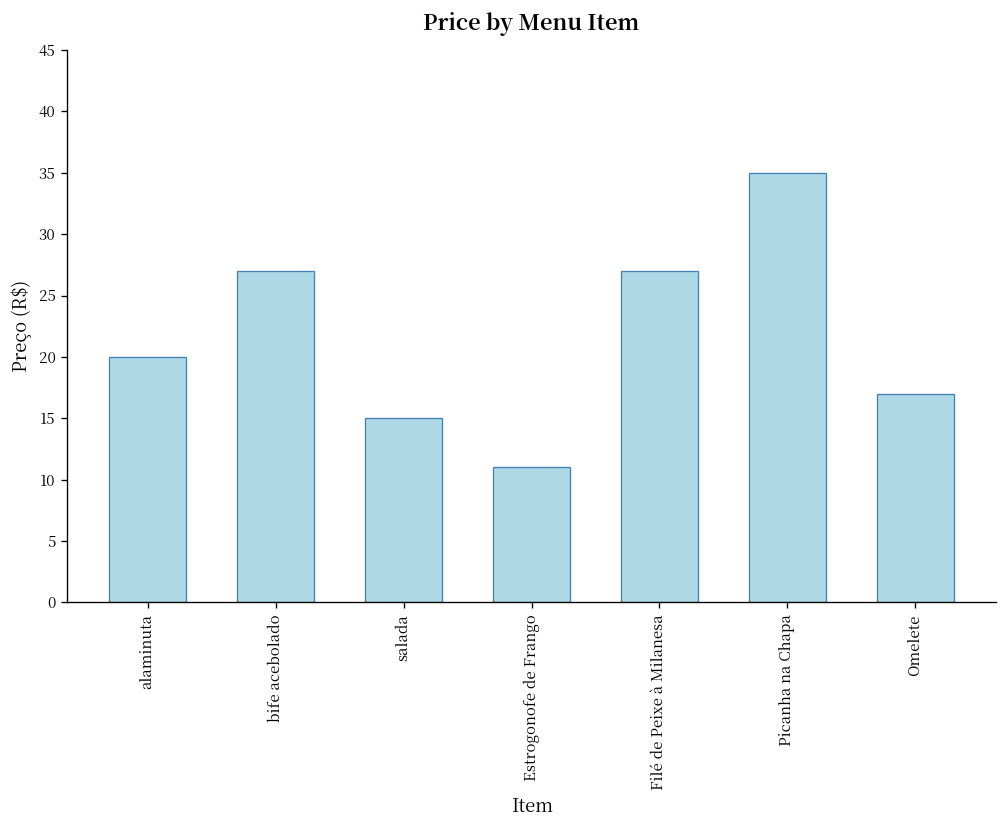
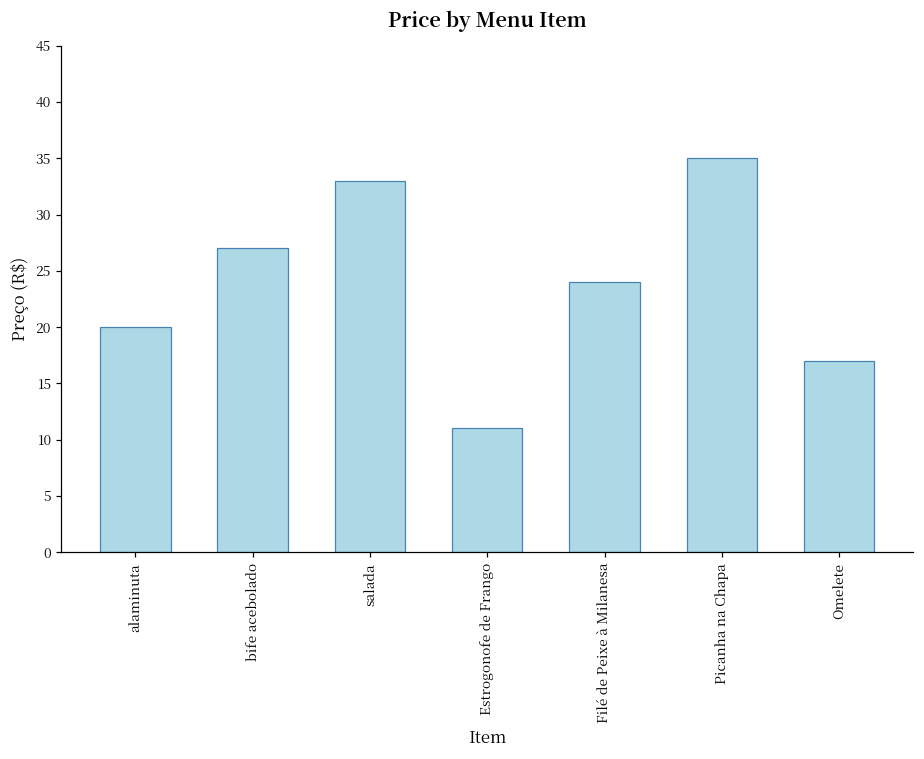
salada: 15 -> 33
Filé de Peixe à Milanesa: 27 -> 24
